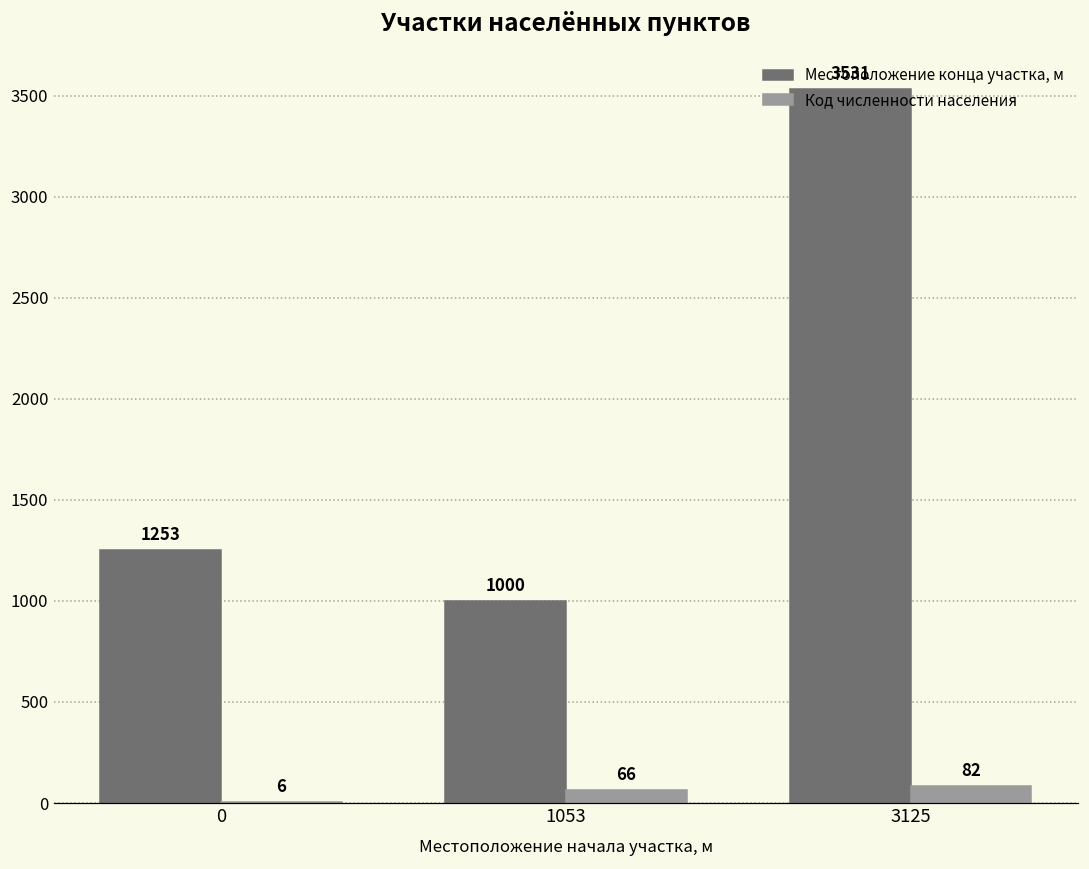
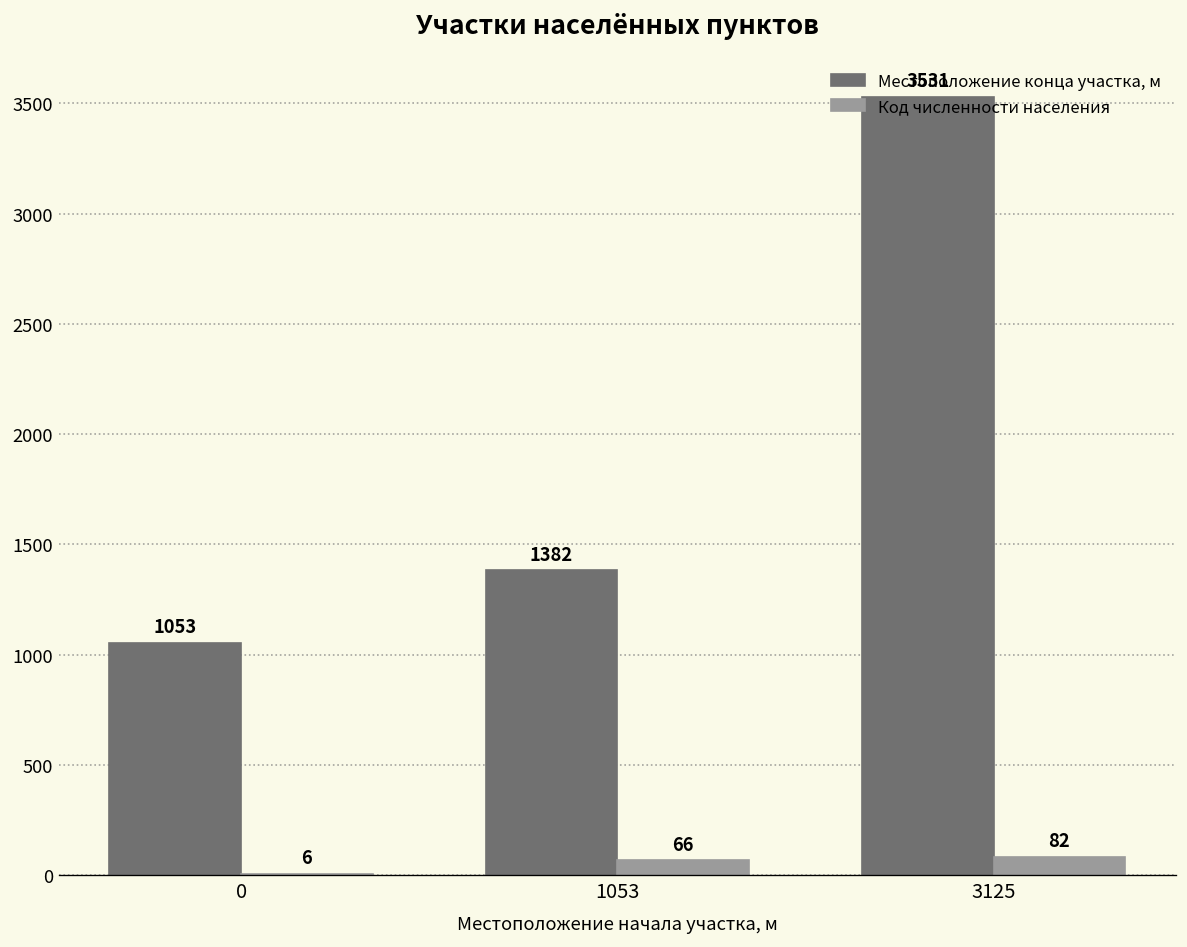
Местоположение конца участка, м, 0: 1253 -> 1053
Местоположение конца участка, м, 1053: 1000 -> 1382
